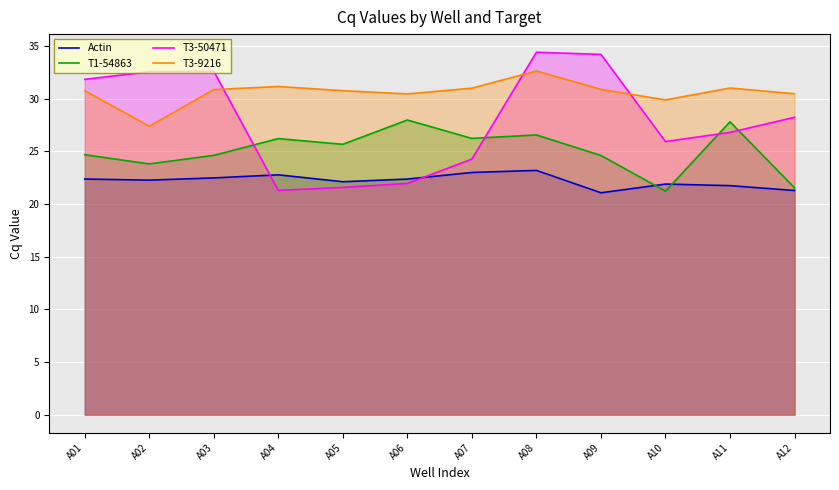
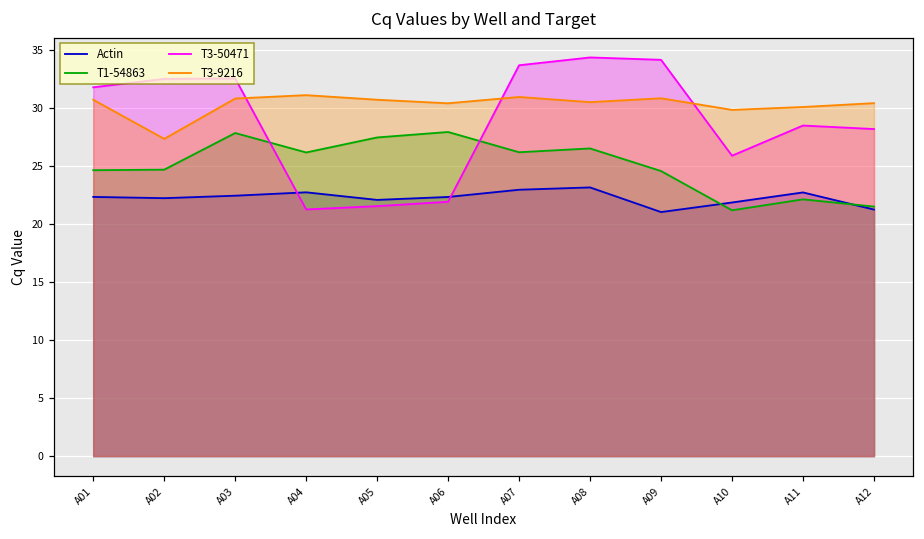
T1-54863, A02: 23.8 -> 24.7
T1-54863, A03: 24.6 -> 27.9
T1-54863, A05: 25.7 -> 27.5
T3-50471, A07: 24.3 -> 33.7
T3-9216, A08: 32.6 -> 30.5
Actin, A11: 21.7 -> 22.8
T1-54863, A11: 27.8 -> 22.2
T3-50471, A11: 26.8 -> 28.5
T3-9216, A11: 31.0 -> 30.1
